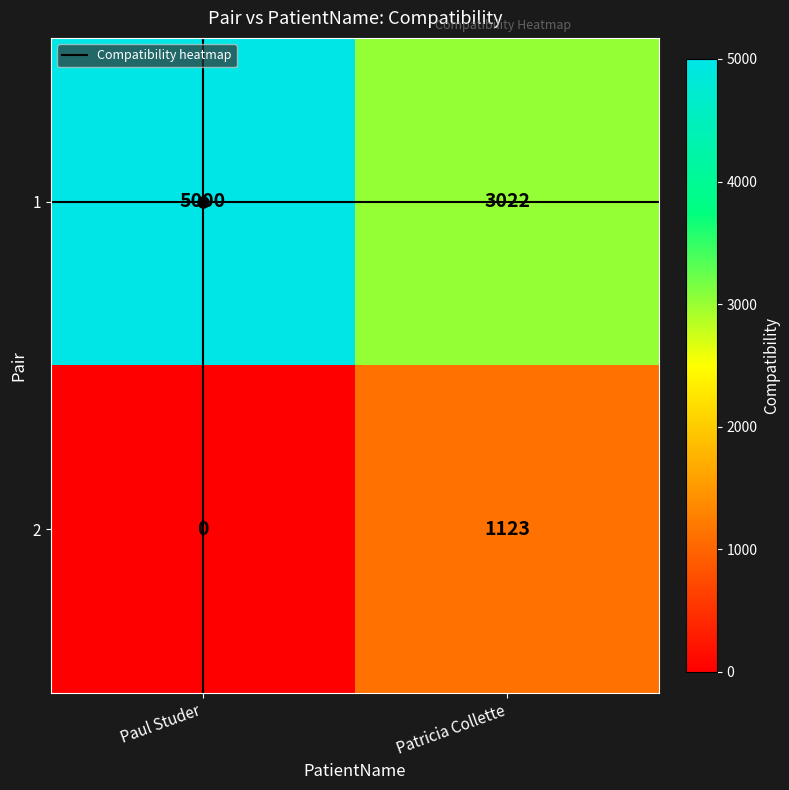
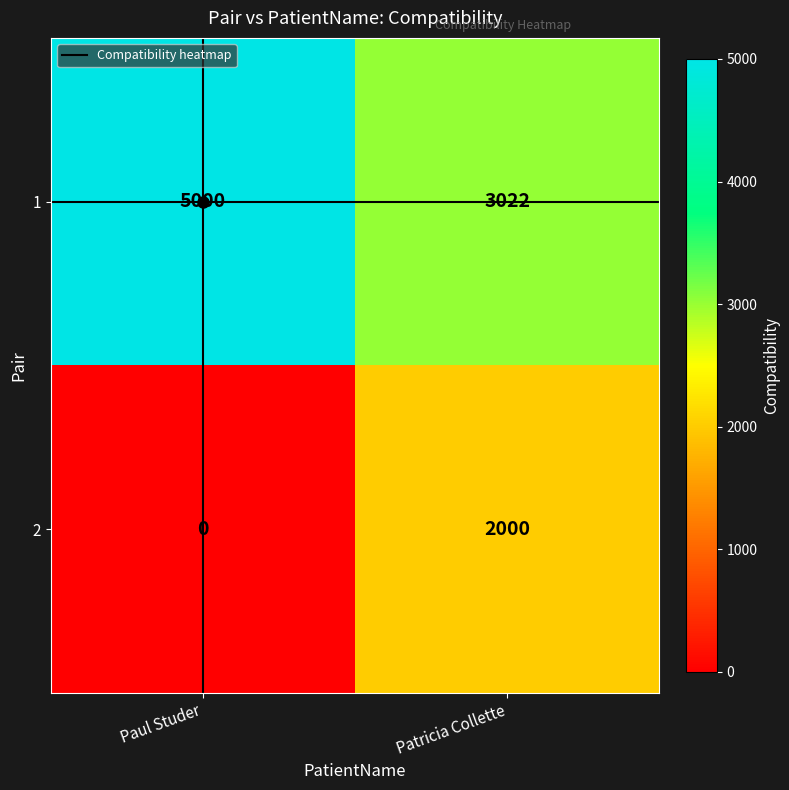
2, Patricia Collette: 1123 -> 2000
